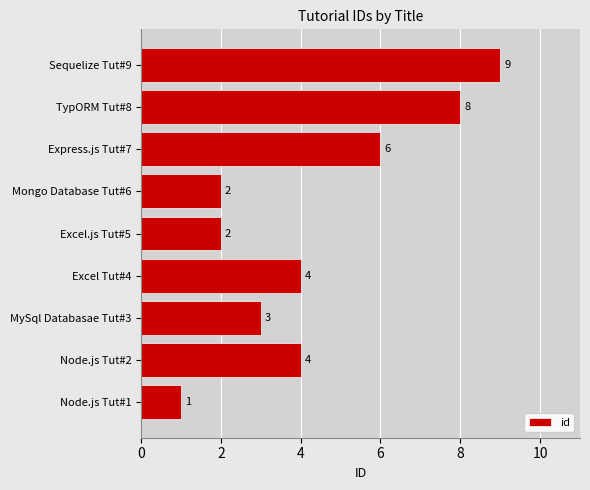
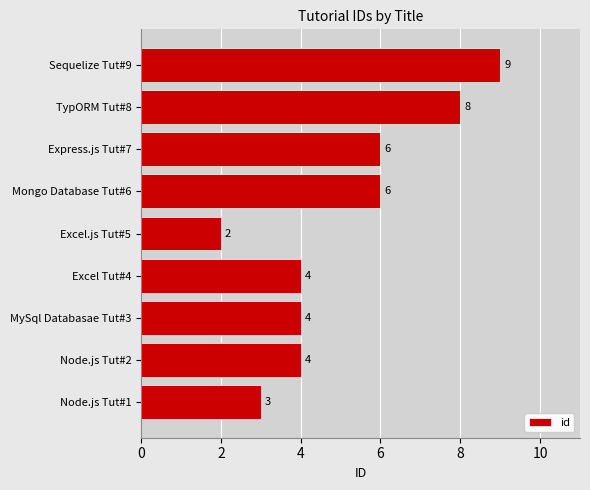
Mongo Database Tut#6: 2 -> 6
MySql Databasae Tut#3: 3 -> 4
Node.js Tut#1: 1 -> 3
